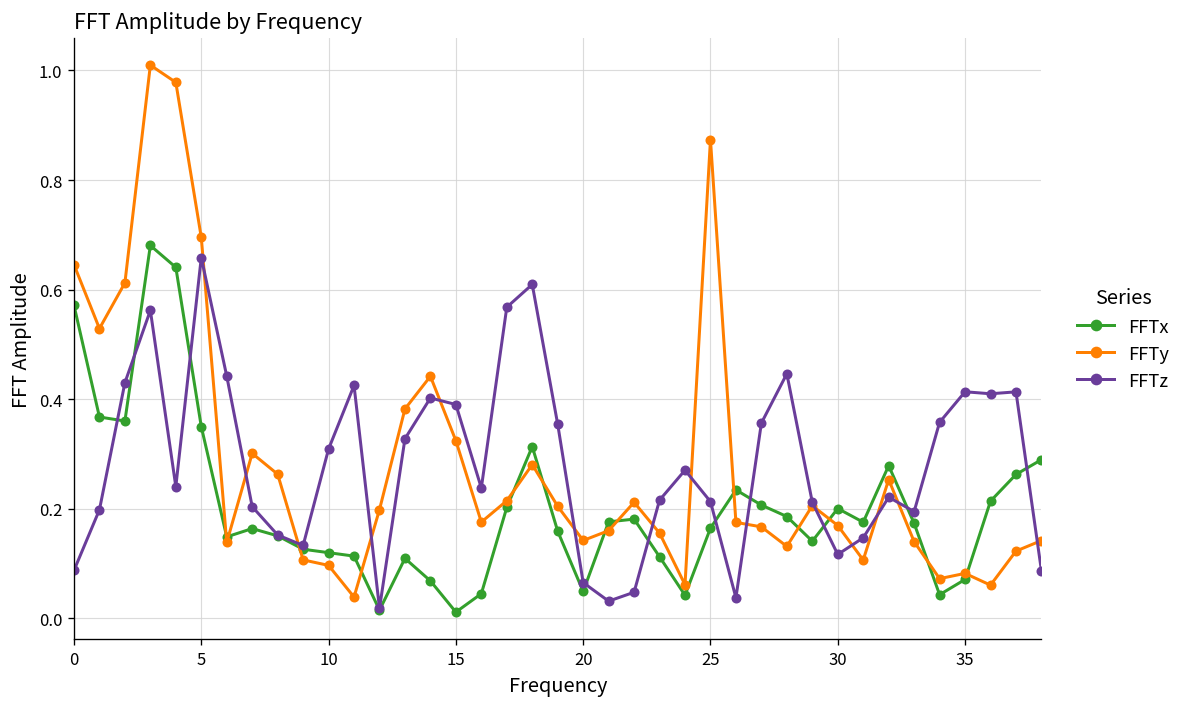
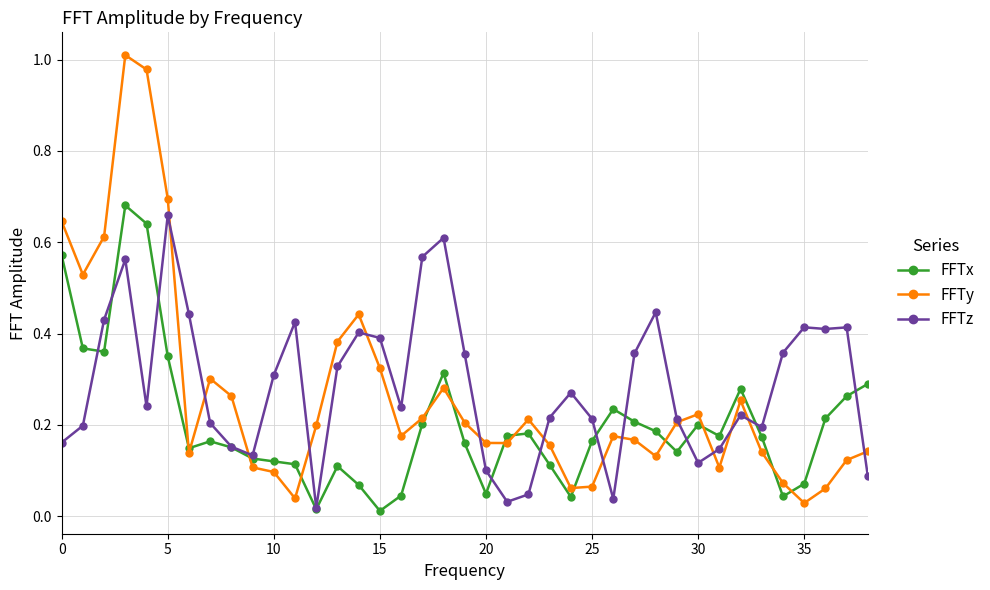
FFTz, 0: 0.09 -> 0.16
FFTy, 20: 0.14 -> 0.16
FFTz, 20: 0.07 -> 0.10
FFTy, 25: 0.87 -> 0.06
FFTy, 30: 0.17 -> 0.22
FFTy, 35: 0.08 -> 0.03
